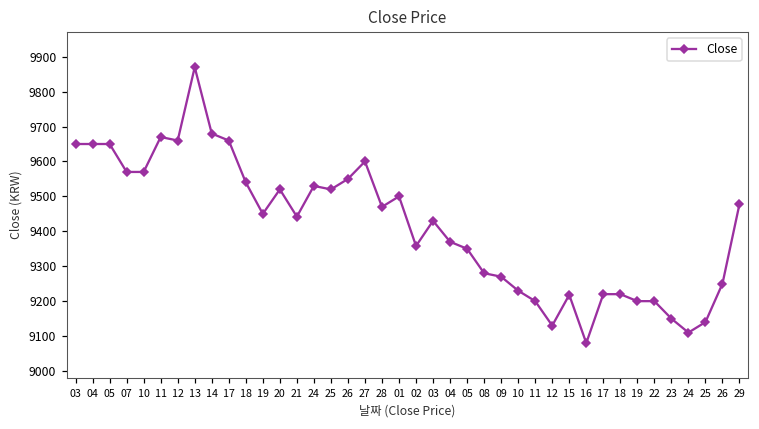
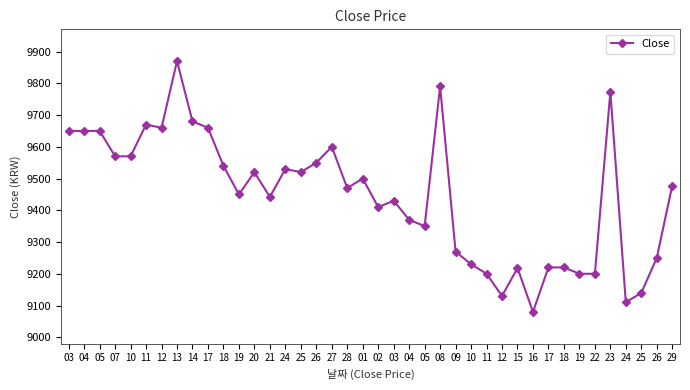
02: 9360 -> 9410
08: 9280 -> 9790
23: 9150 -> 9770
